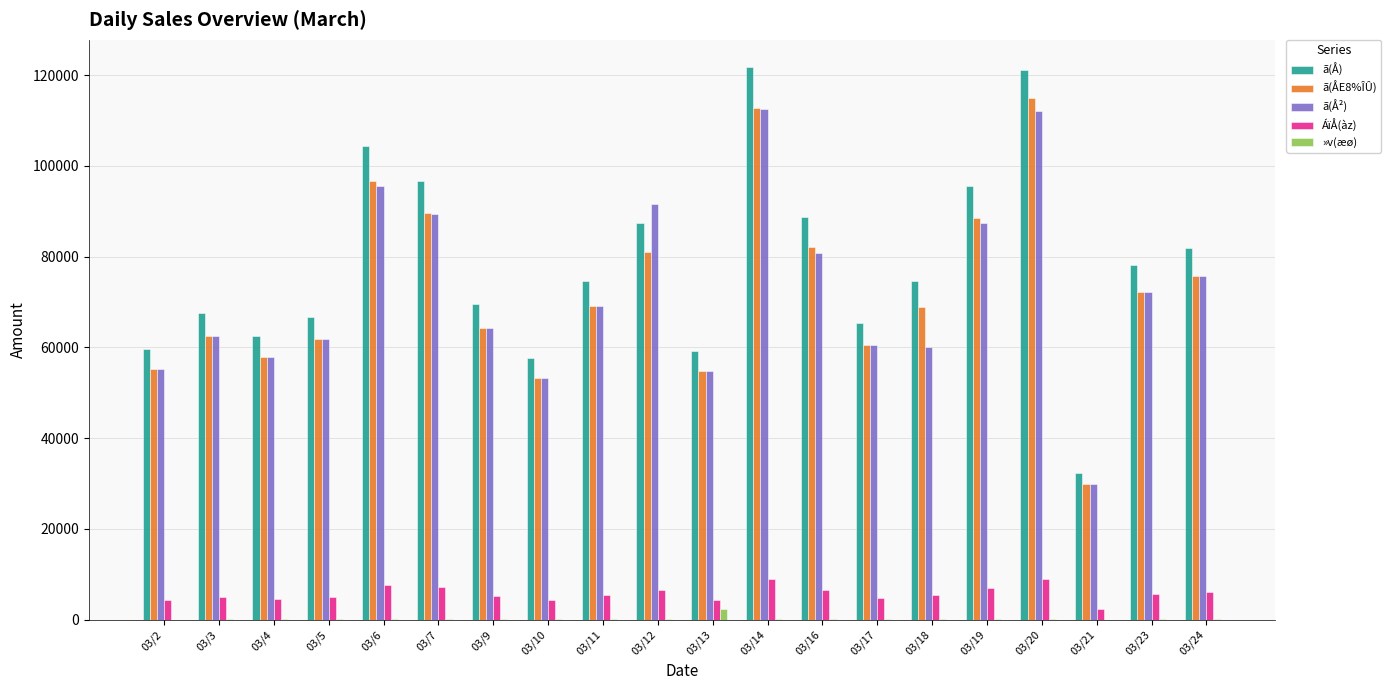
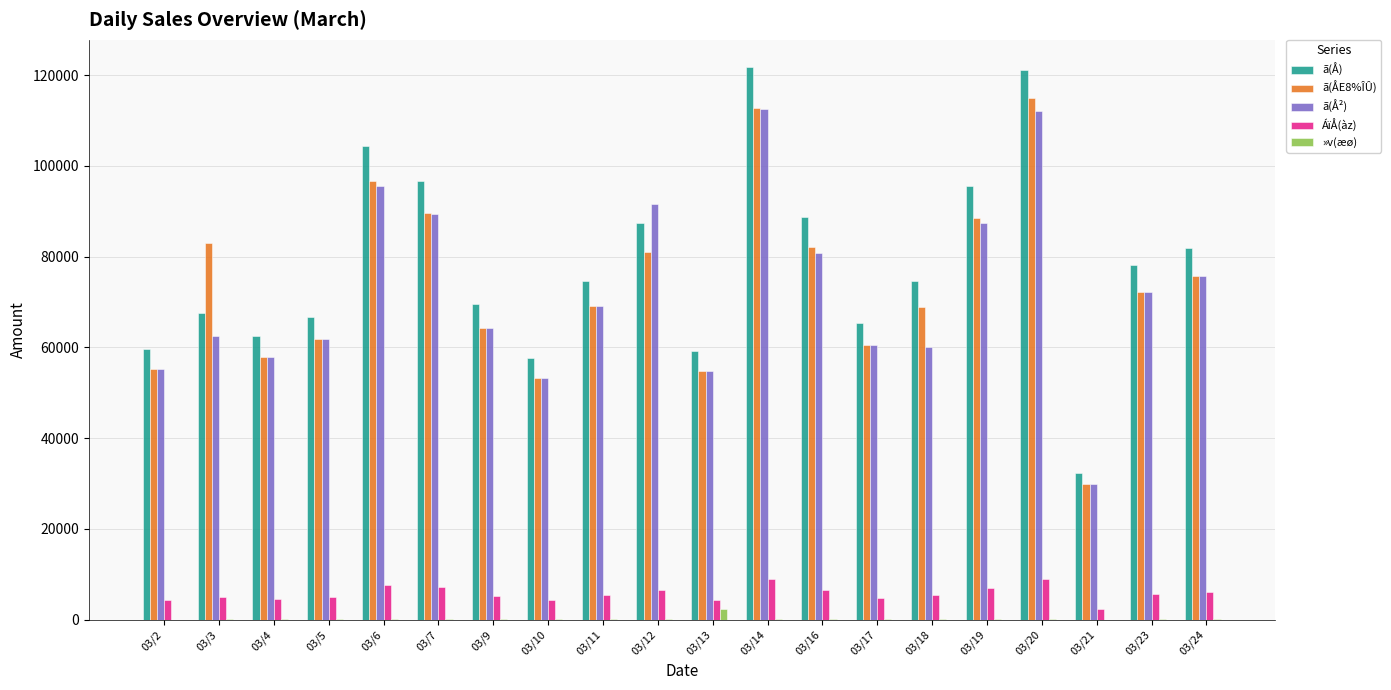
ã(ÅE8%ÎÛ), 03/3: 63000 -> 83000
